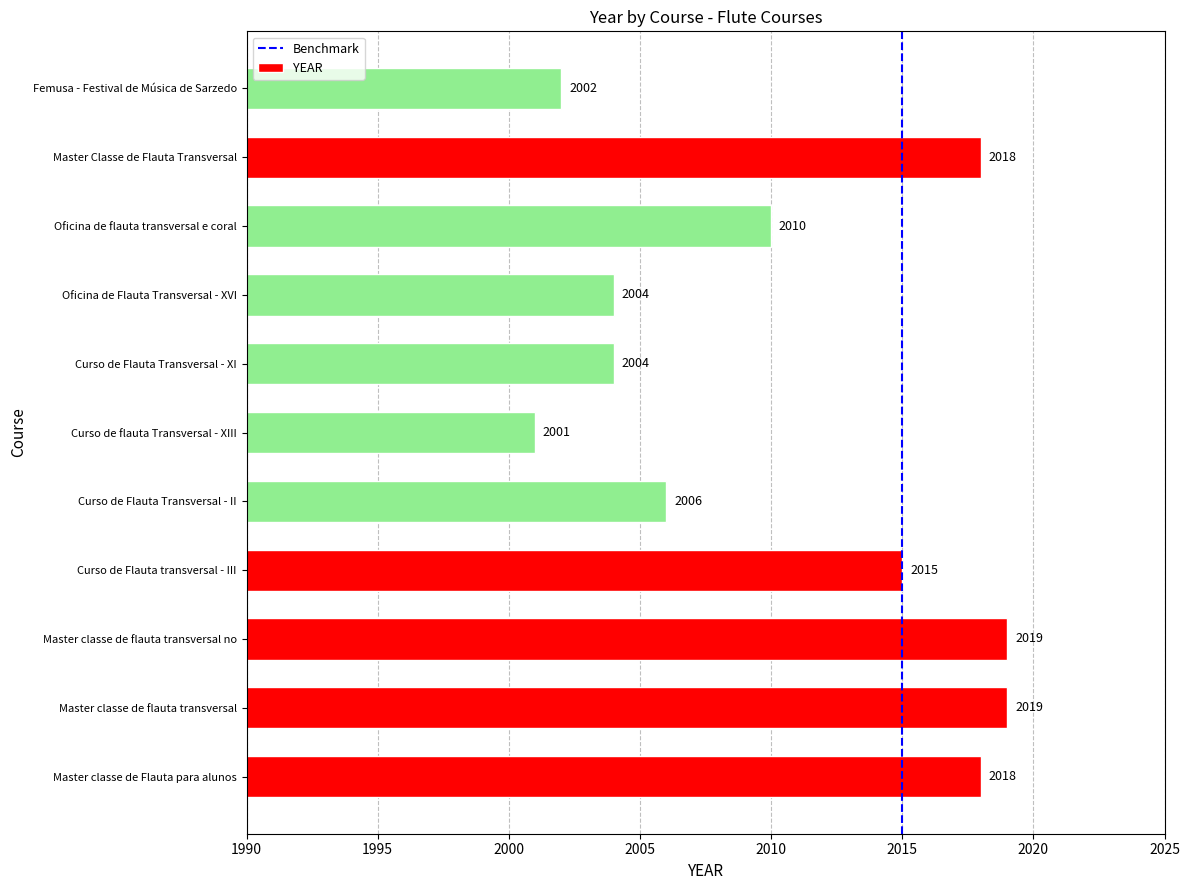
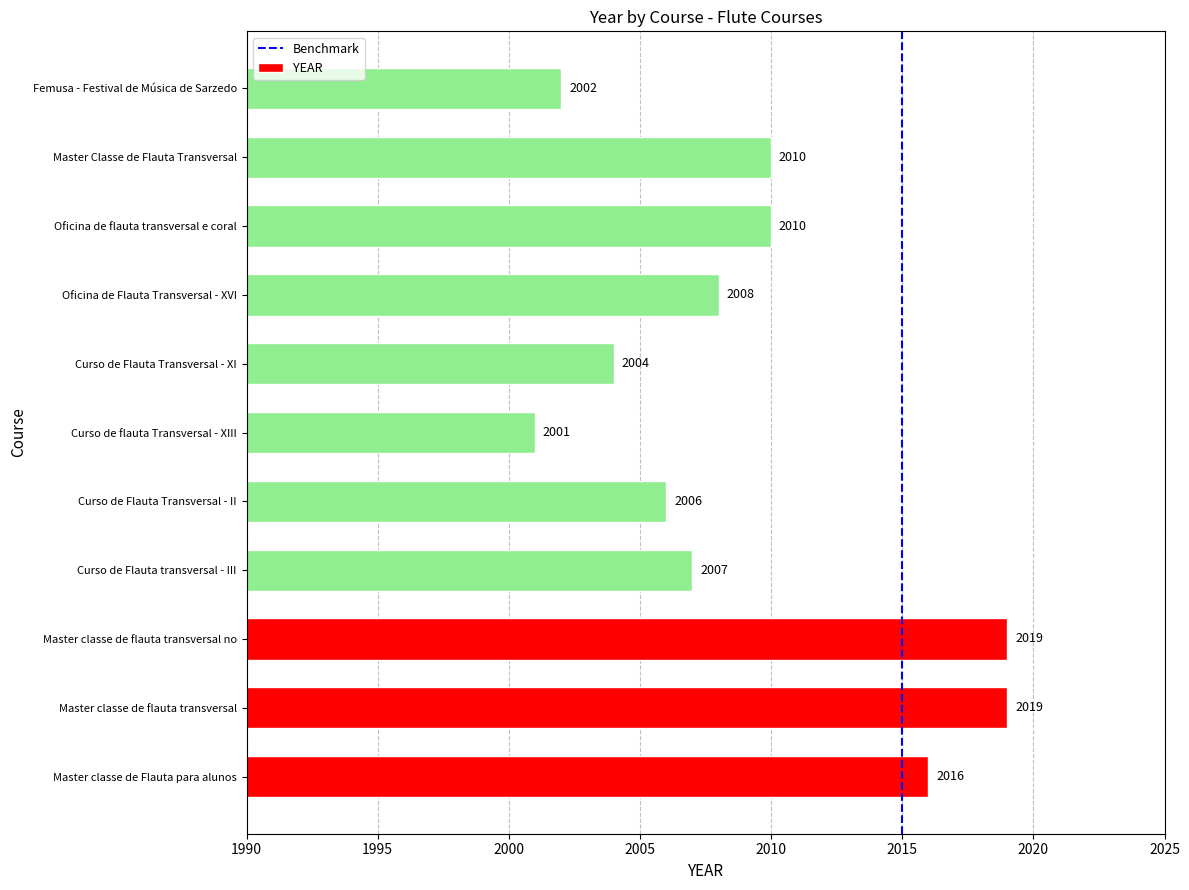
Master Classe de Flauta Transversal: 2018 -> 2010
Oficina de Flauta Transversal - XVI: 2004 -> 2008
Curso de Flauta transversal - III: 2015 -> 2007
Master classe de Flauta para alunos: 2018 -> 2016
